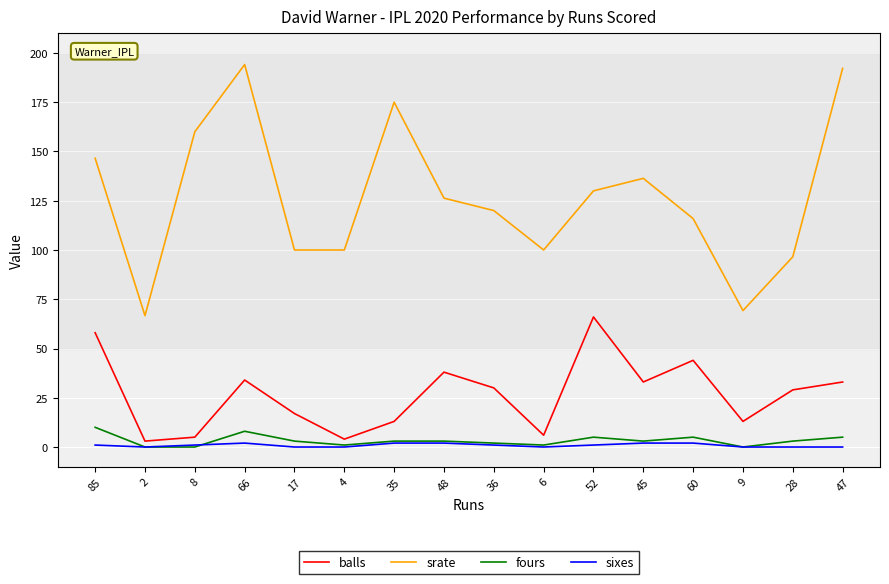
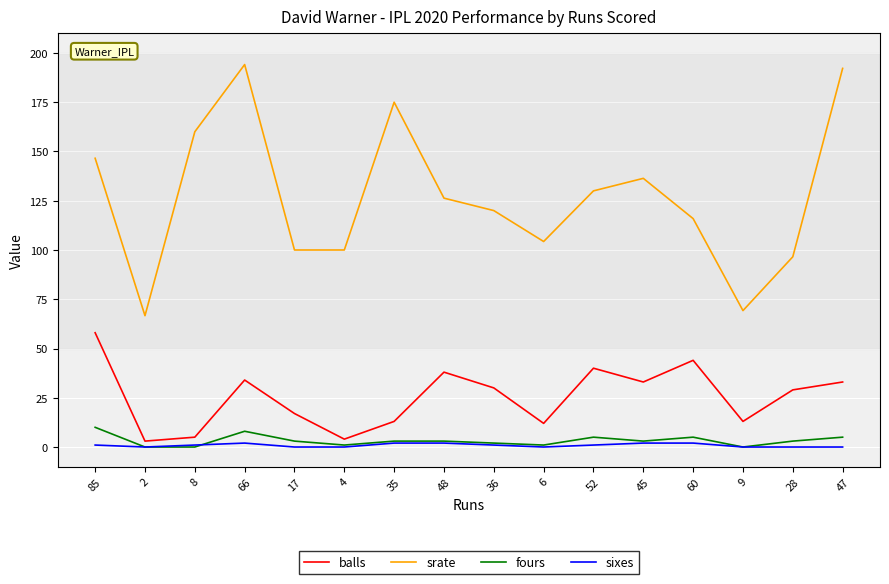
balls, 6: 6 -> 12
srate, 6: 100 -> 104
balls, 52: 66 -> 40
